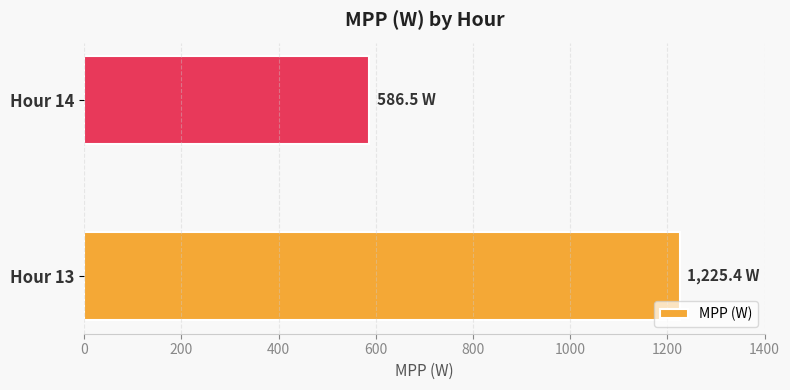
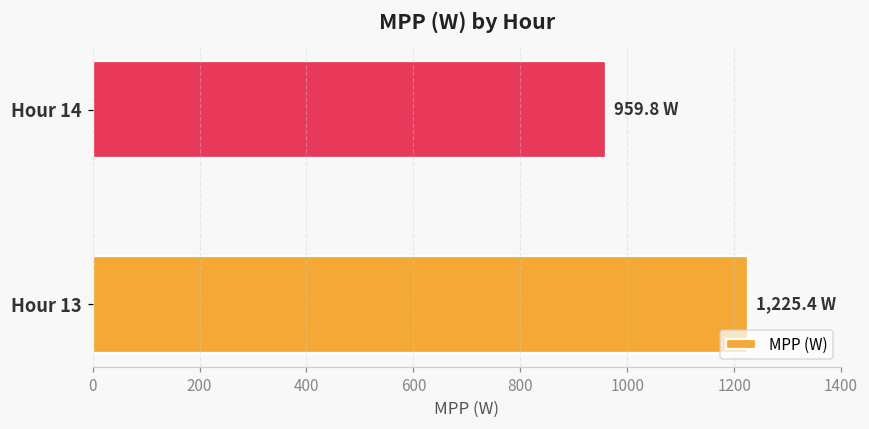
Hour 14: 586.5 -> 959.8
